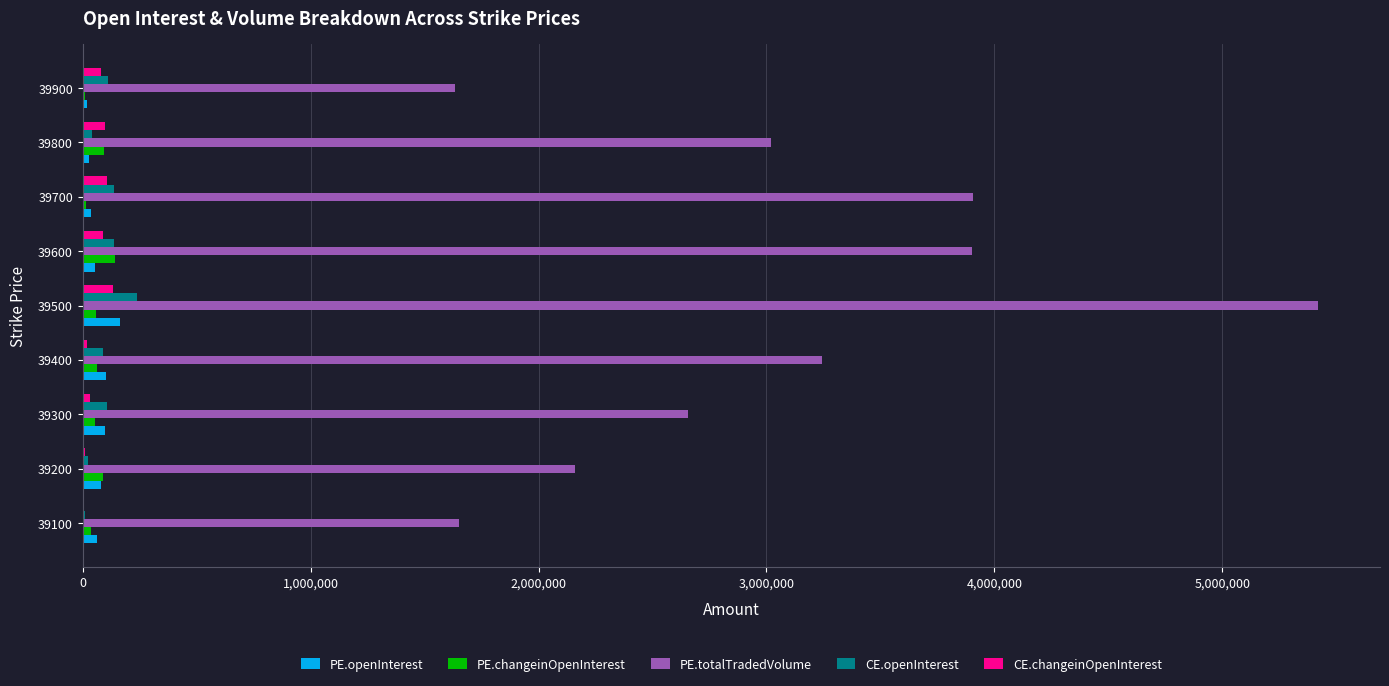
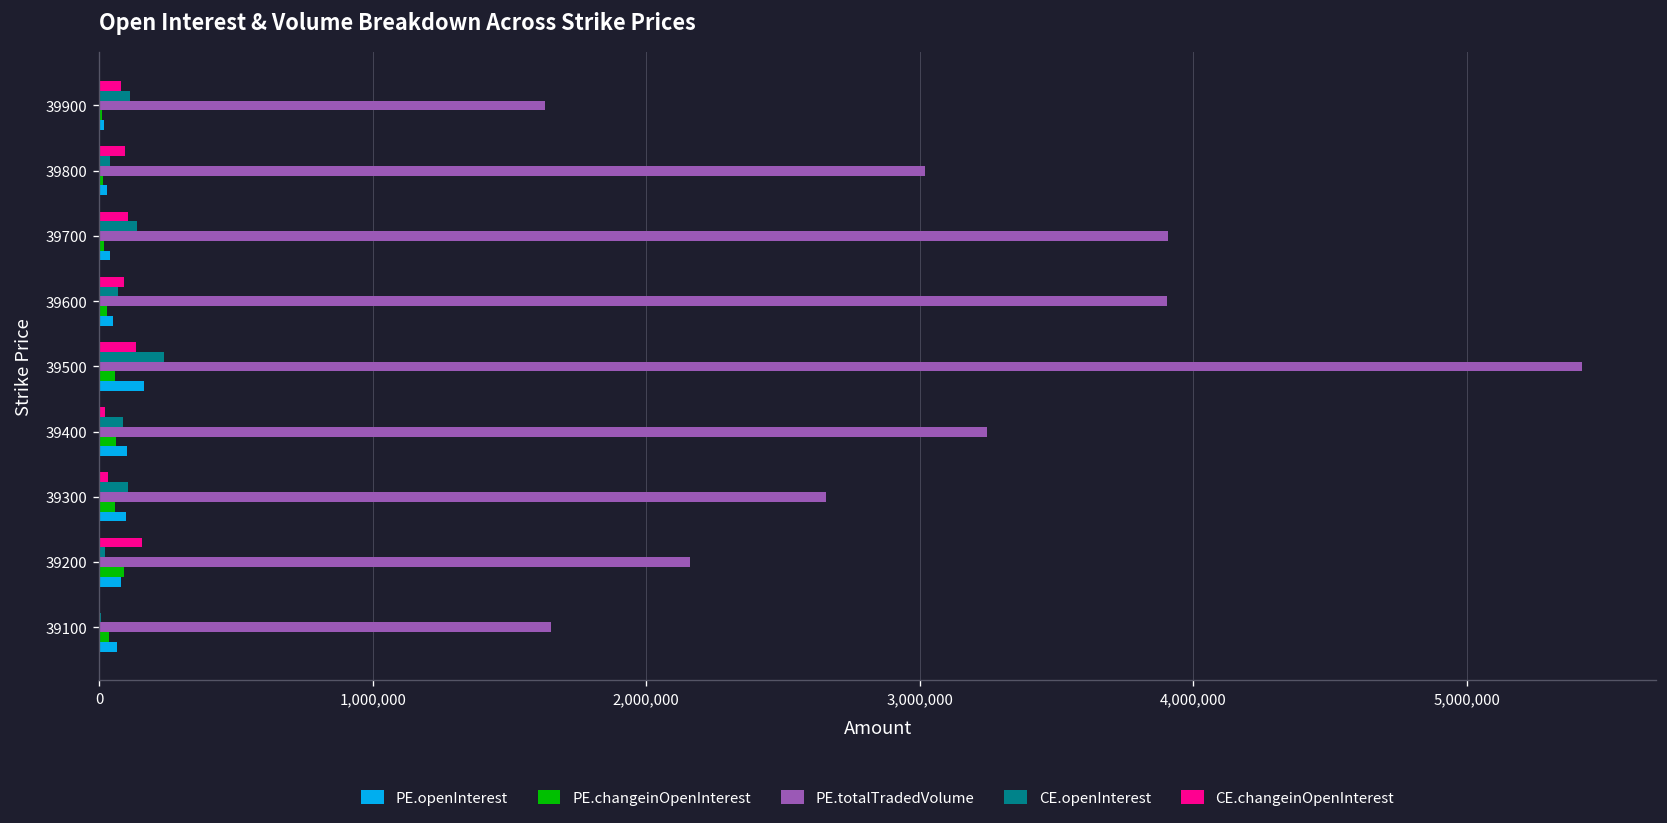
PE.changeinOpenInterest, 39800: 90,000 -> 10,000
CE.openInterest, 39600: 140,000 -> 70,000
PE.changeinOpenInterest, 39600: 140,000 -> 30,000
CE.changeinOpenInterest, 39200: 10,000 -> 150,000
